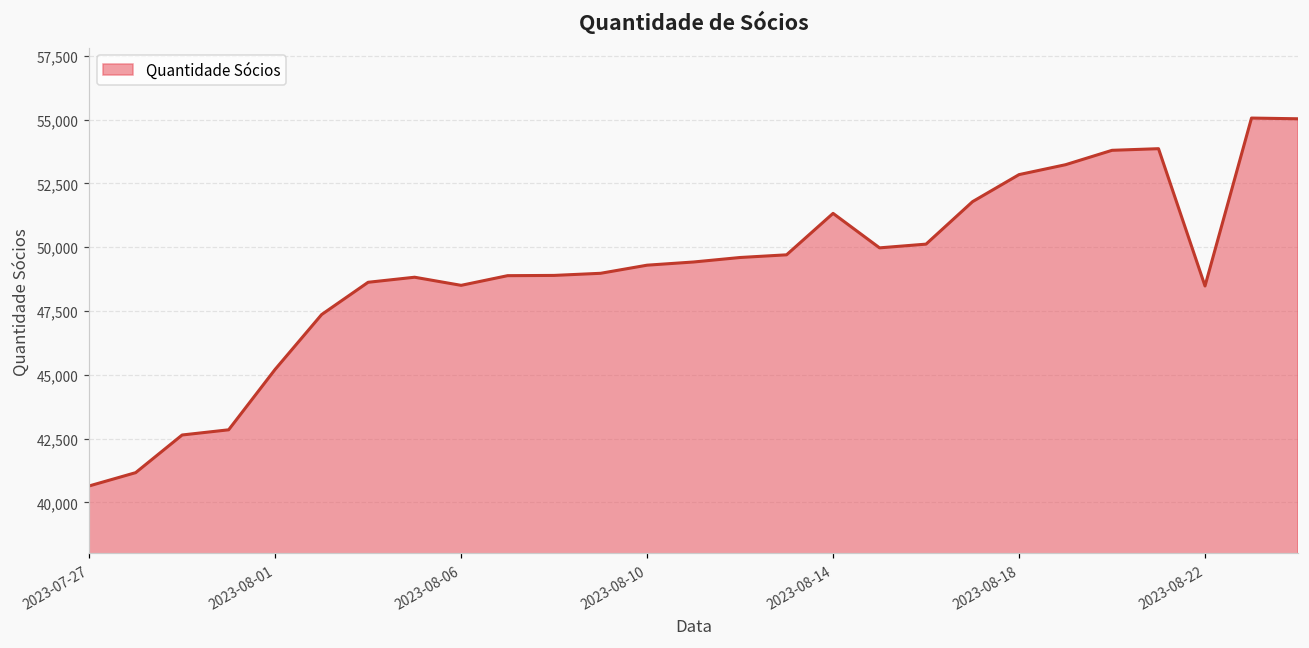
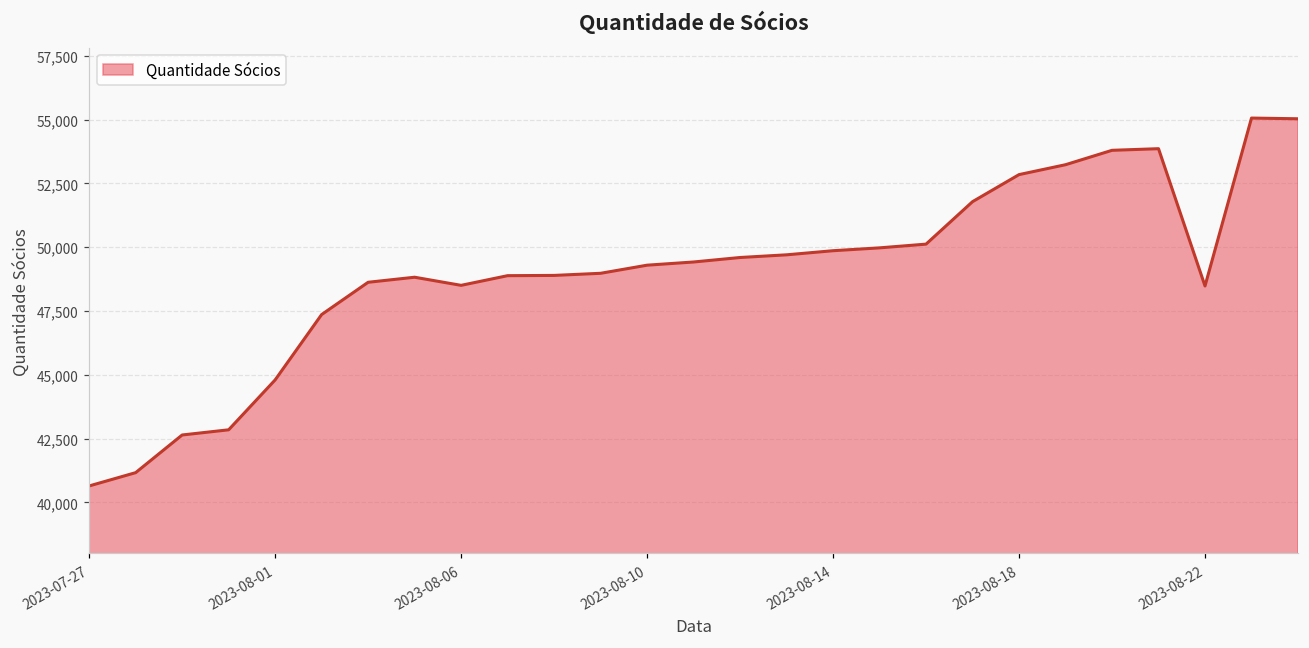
2023-08-01: 45,200 -> 44,800
2023-08-14: 51,300 -> 49,900
